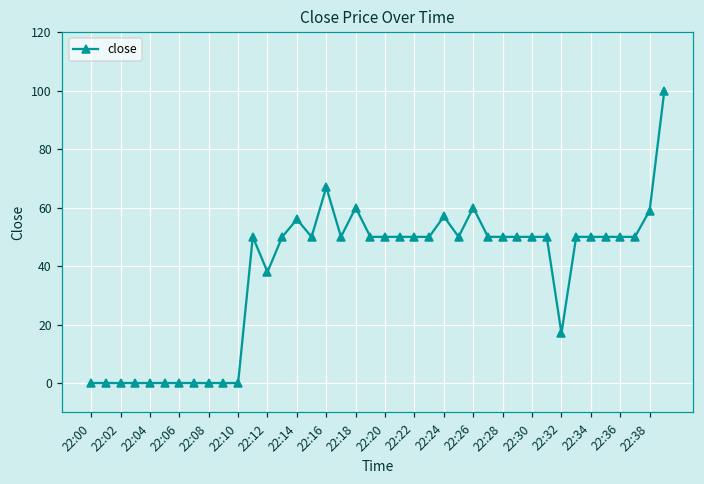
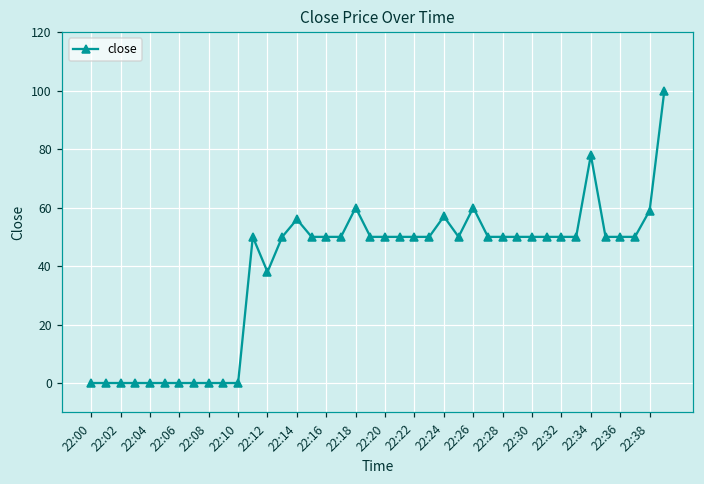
22:16: 67 -> 50
22:32: 17 -> 50
22:34: 50 -> 78
